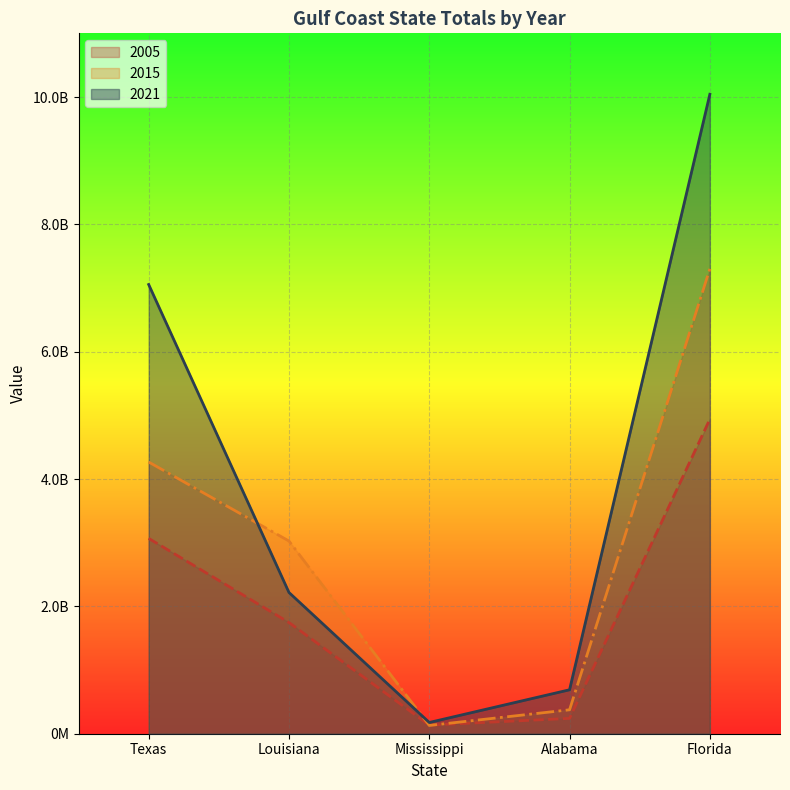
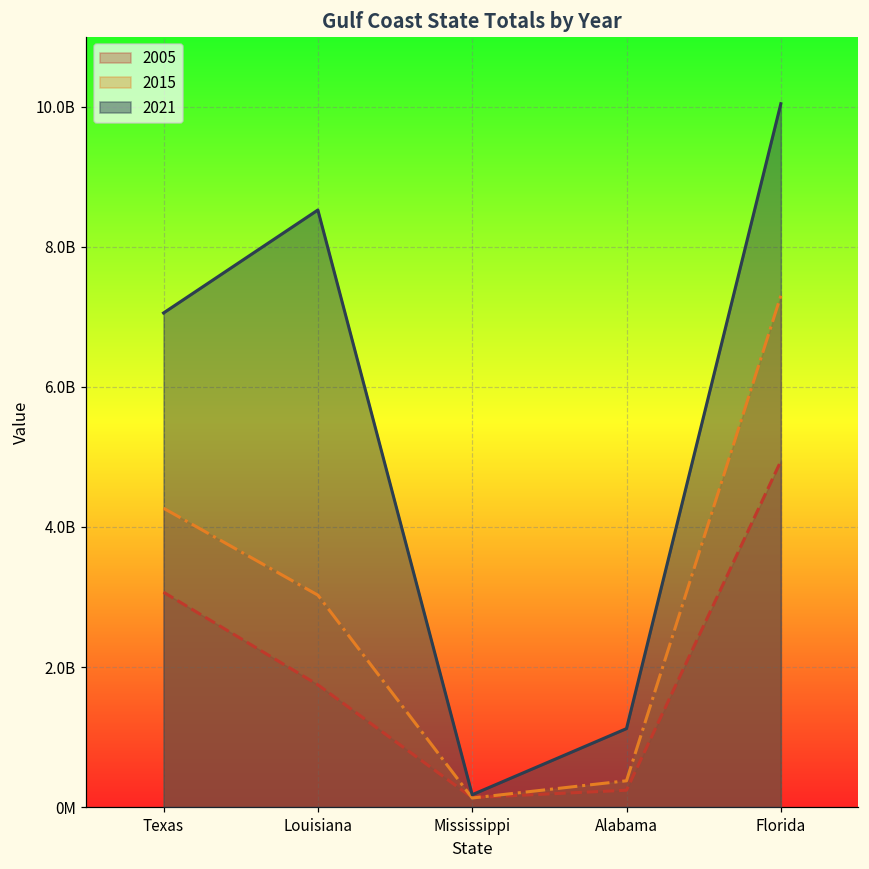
2021, Louisiana: 2200000000 -> 8500000000
2021, Alabama: 700000000 -> 1100000000
